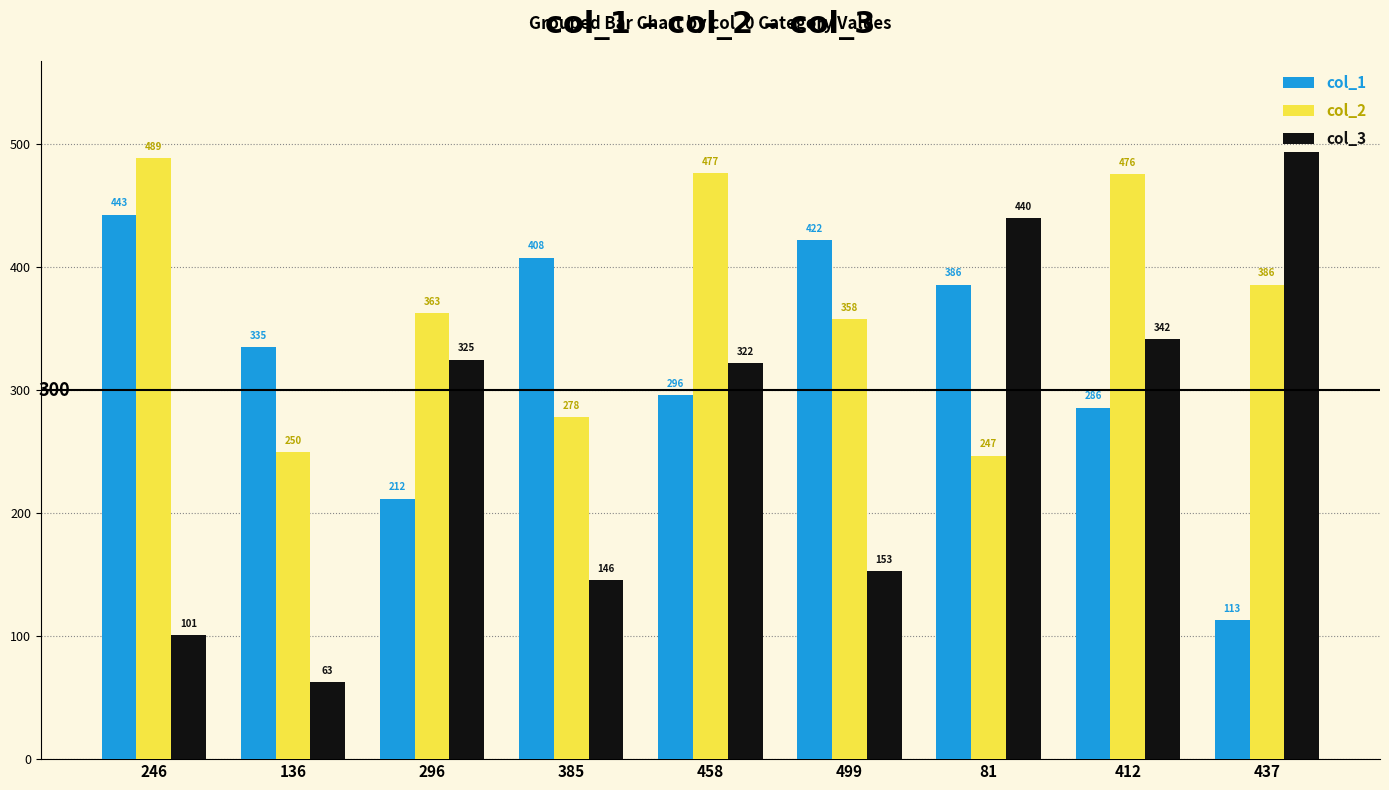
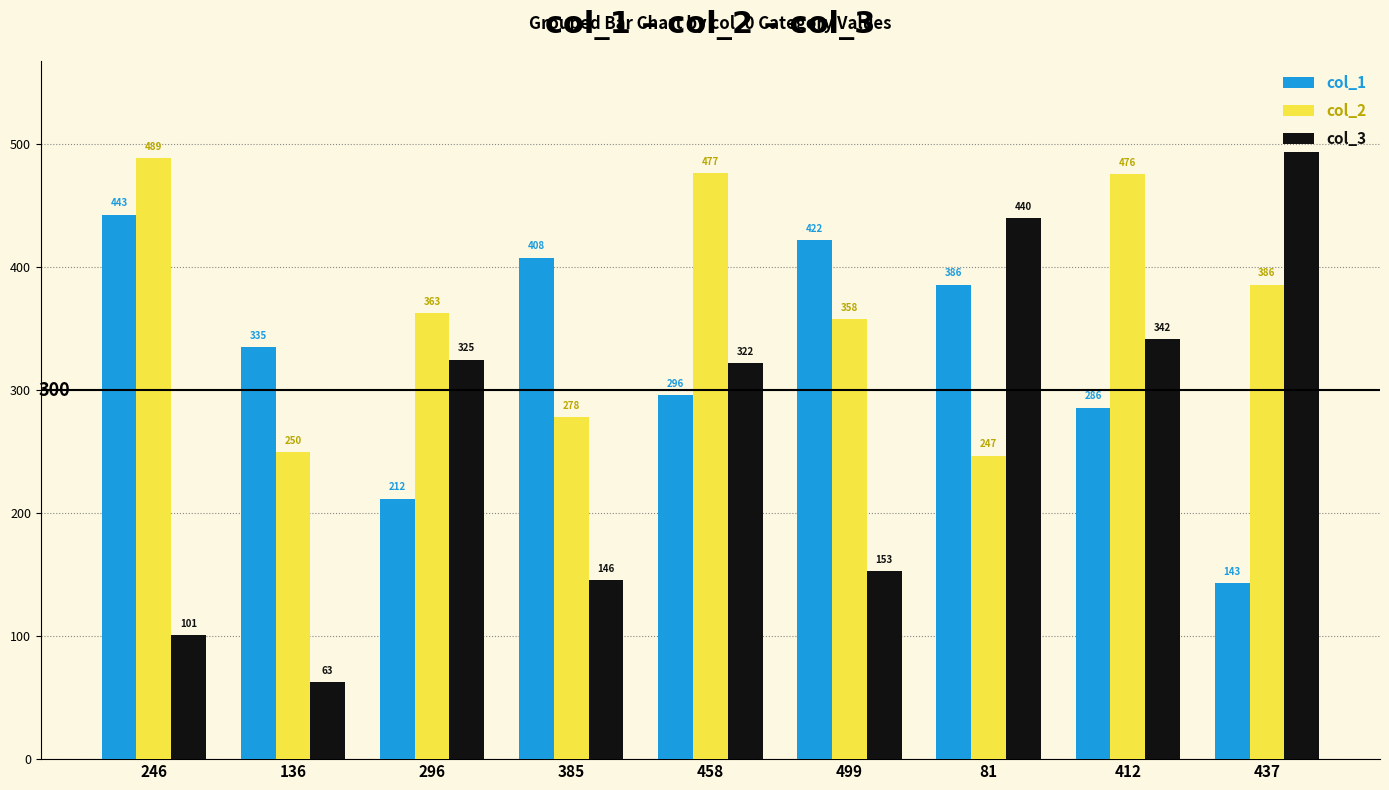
col_1, 437: 113 -> 143
